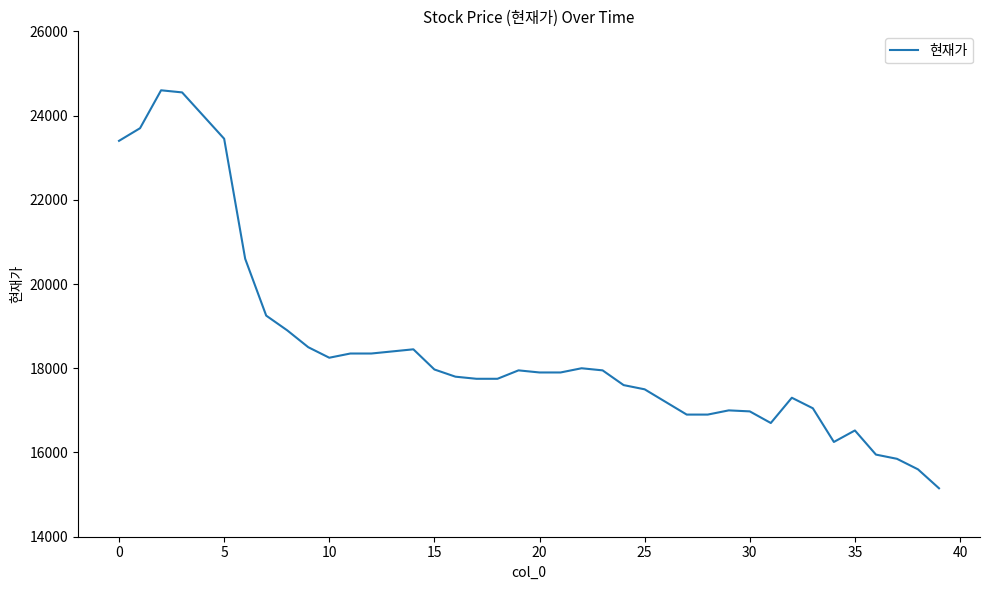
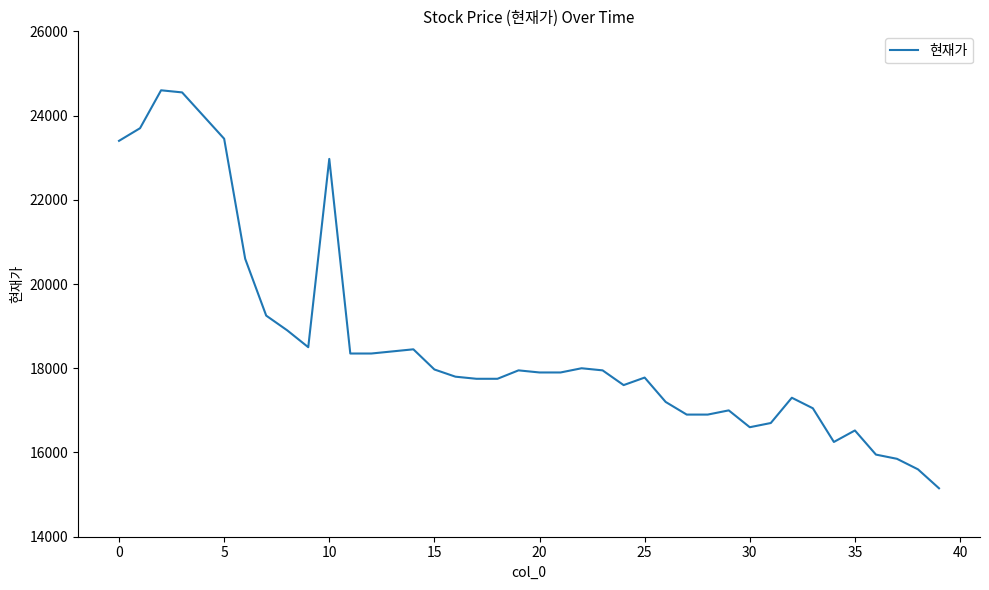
10: 18300 -> 23000
25: 17500 -> 17800
30: 17000 -> 16600
